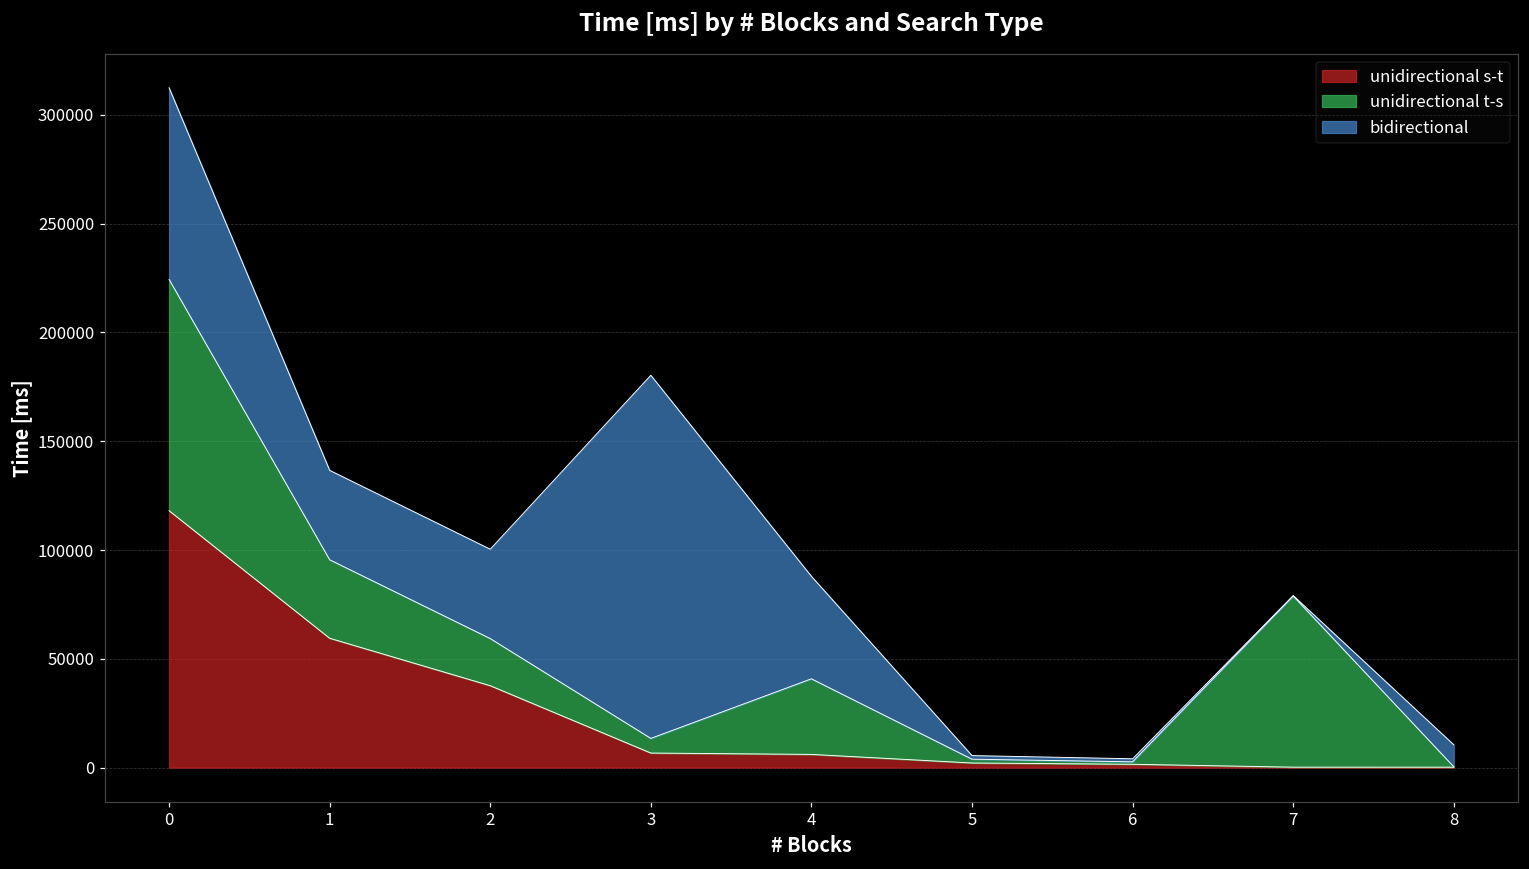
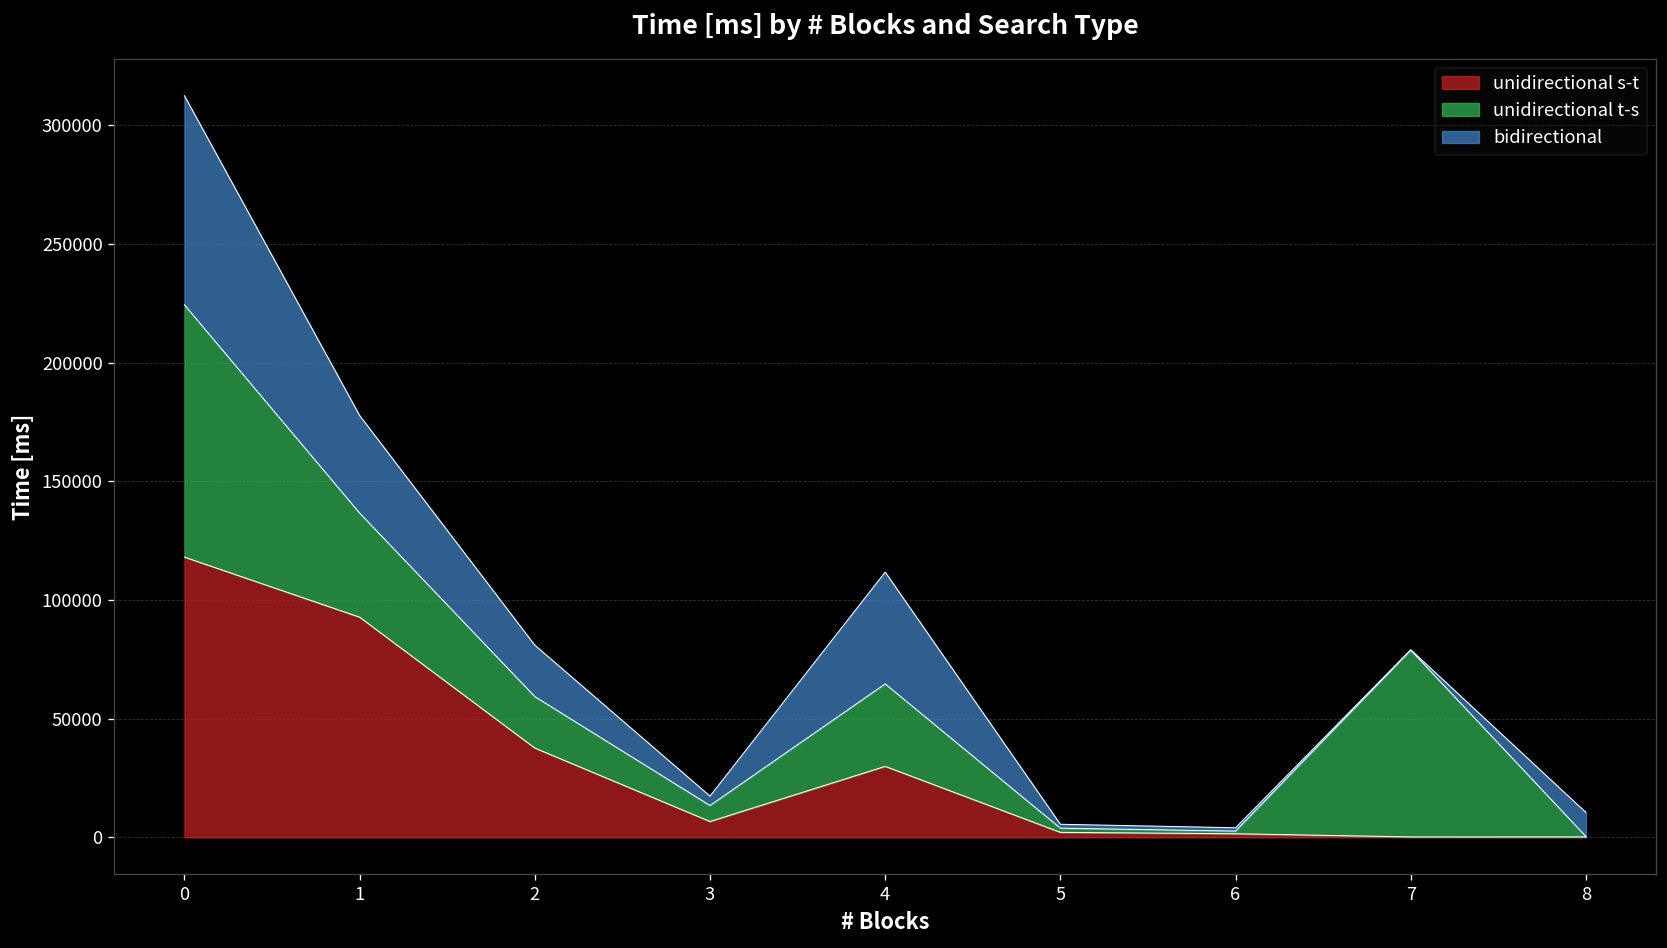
unidirectional s-t, 1: 59000 -> 93000
unidirectional t-s, 1: 36000 -> 44000
bidirectional, 2: 41000 -> 22000
bidirectional, 3: 167000 -> 4000
unidirectional s-t, 4: 6000 -> 30000
